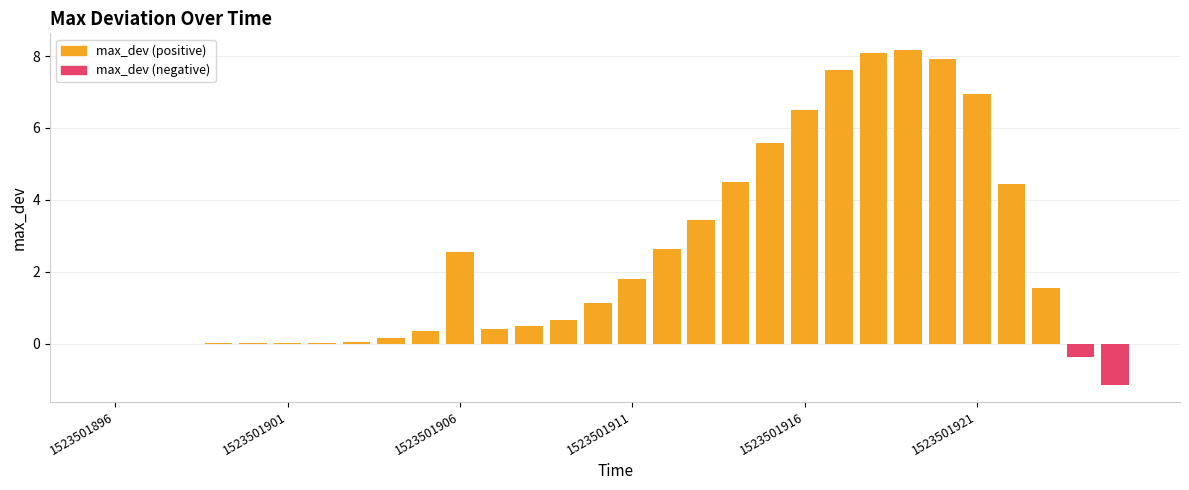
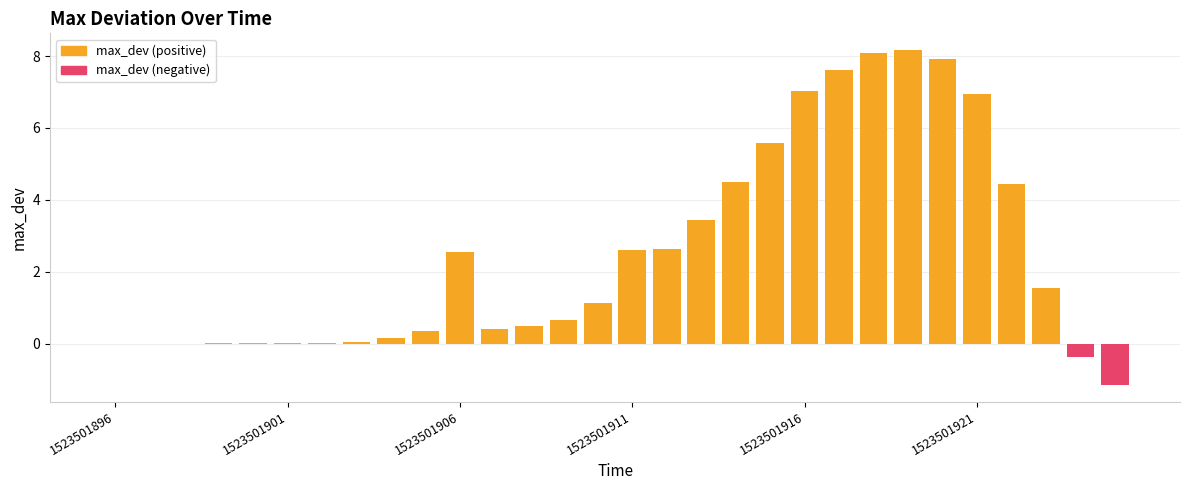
max_dev (positive), 1523501911: 1.8 -> 2.6
max_dev (positive), 1523501916: 6.5 -> 7.0
